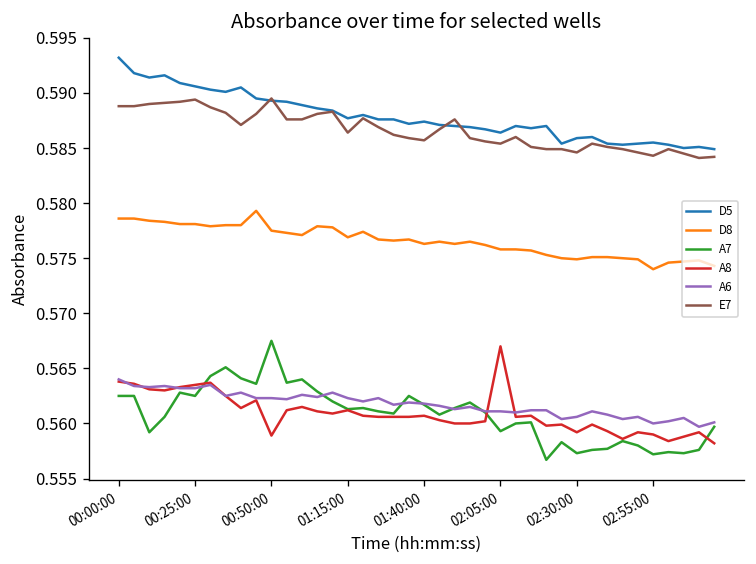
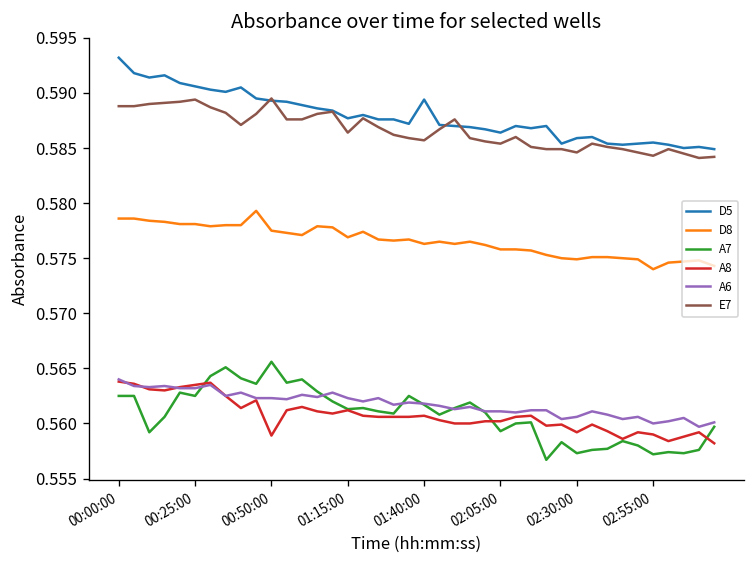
A7, 00:50:00: 0.568 -> 0.566
D5, 01:40:00: 0.587 -> 0.589
A8, 02:05:00: 0.567 -> 0.560
